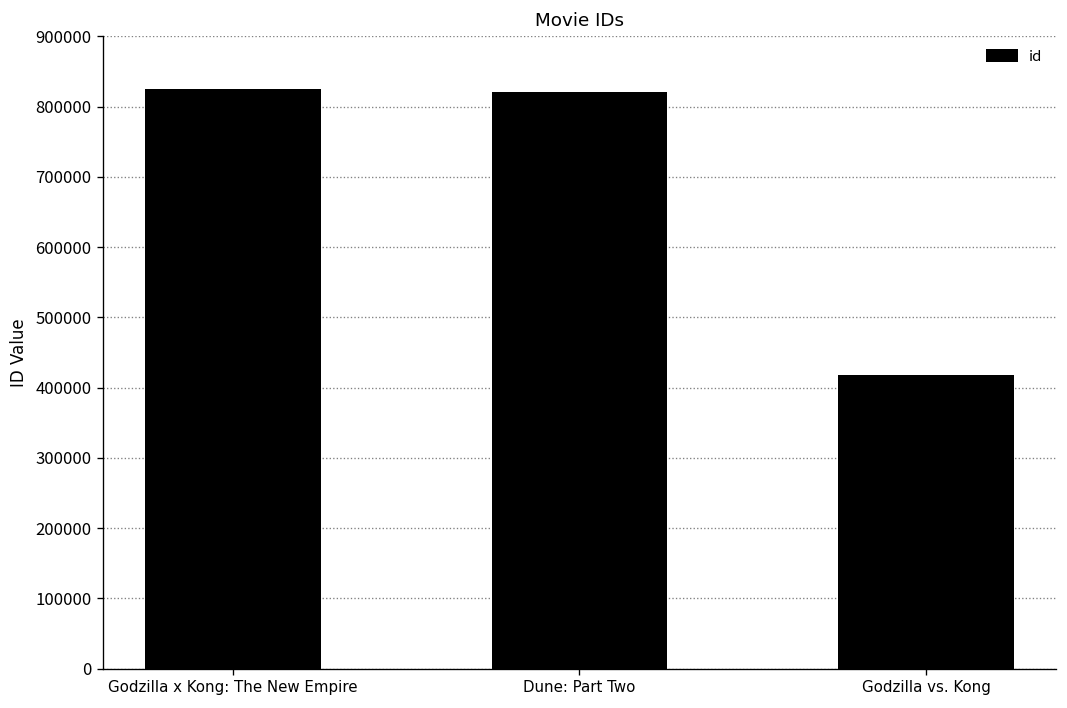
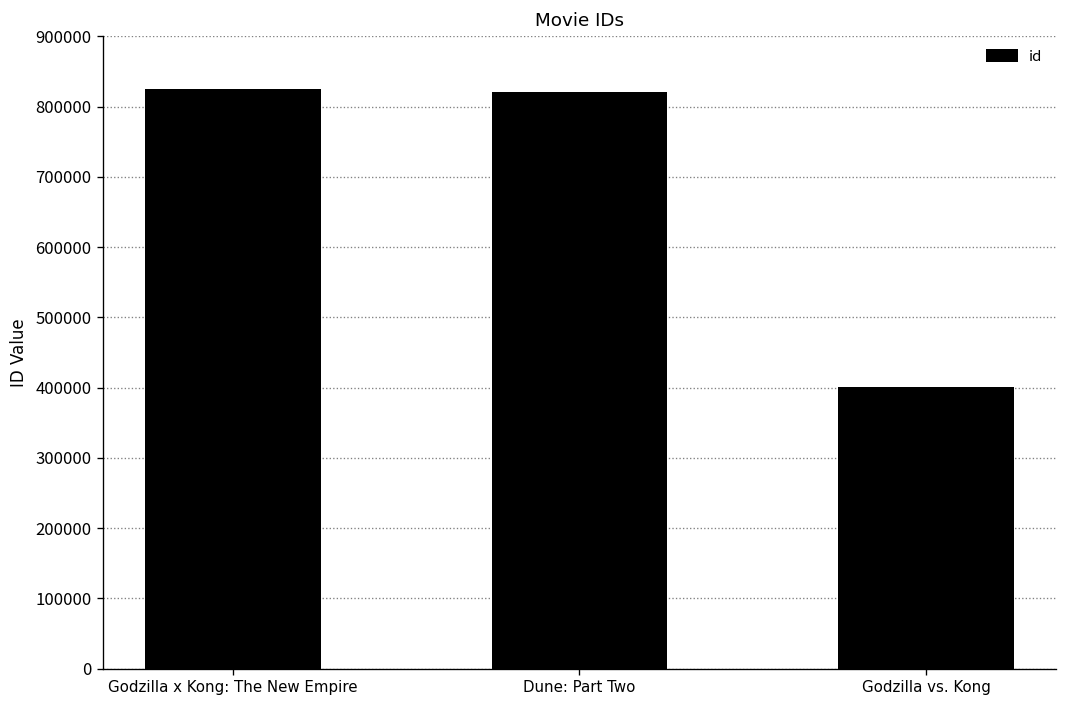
Godzilla vs. Kong: 420000 -> 400000
